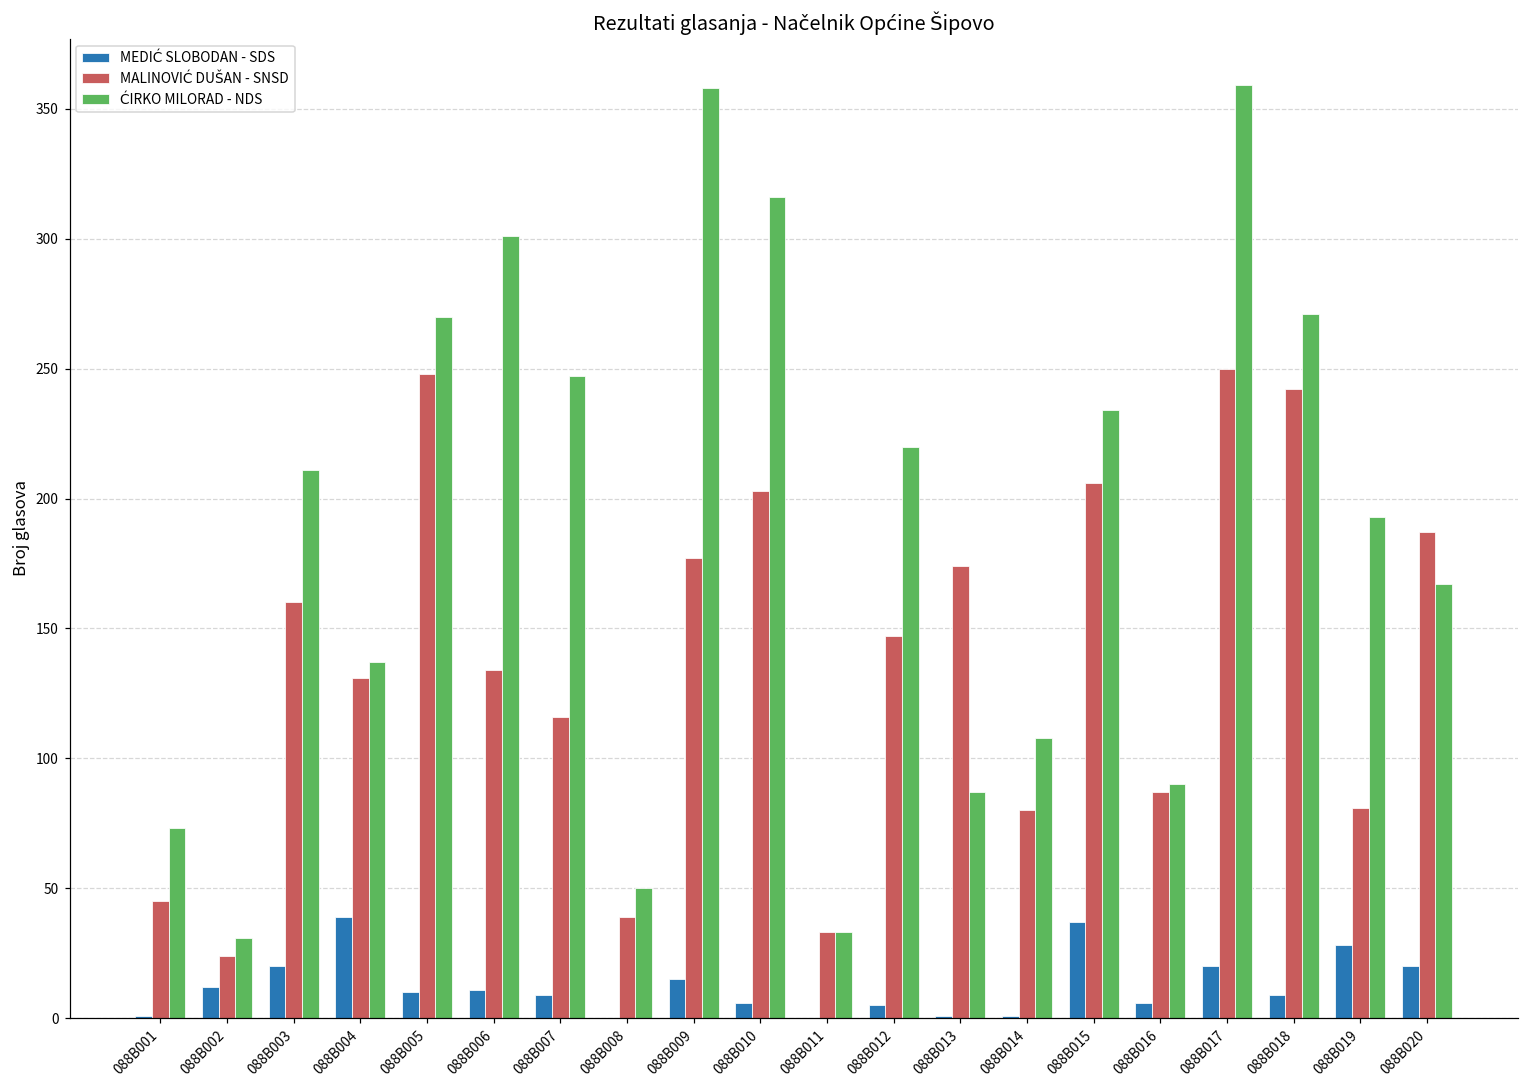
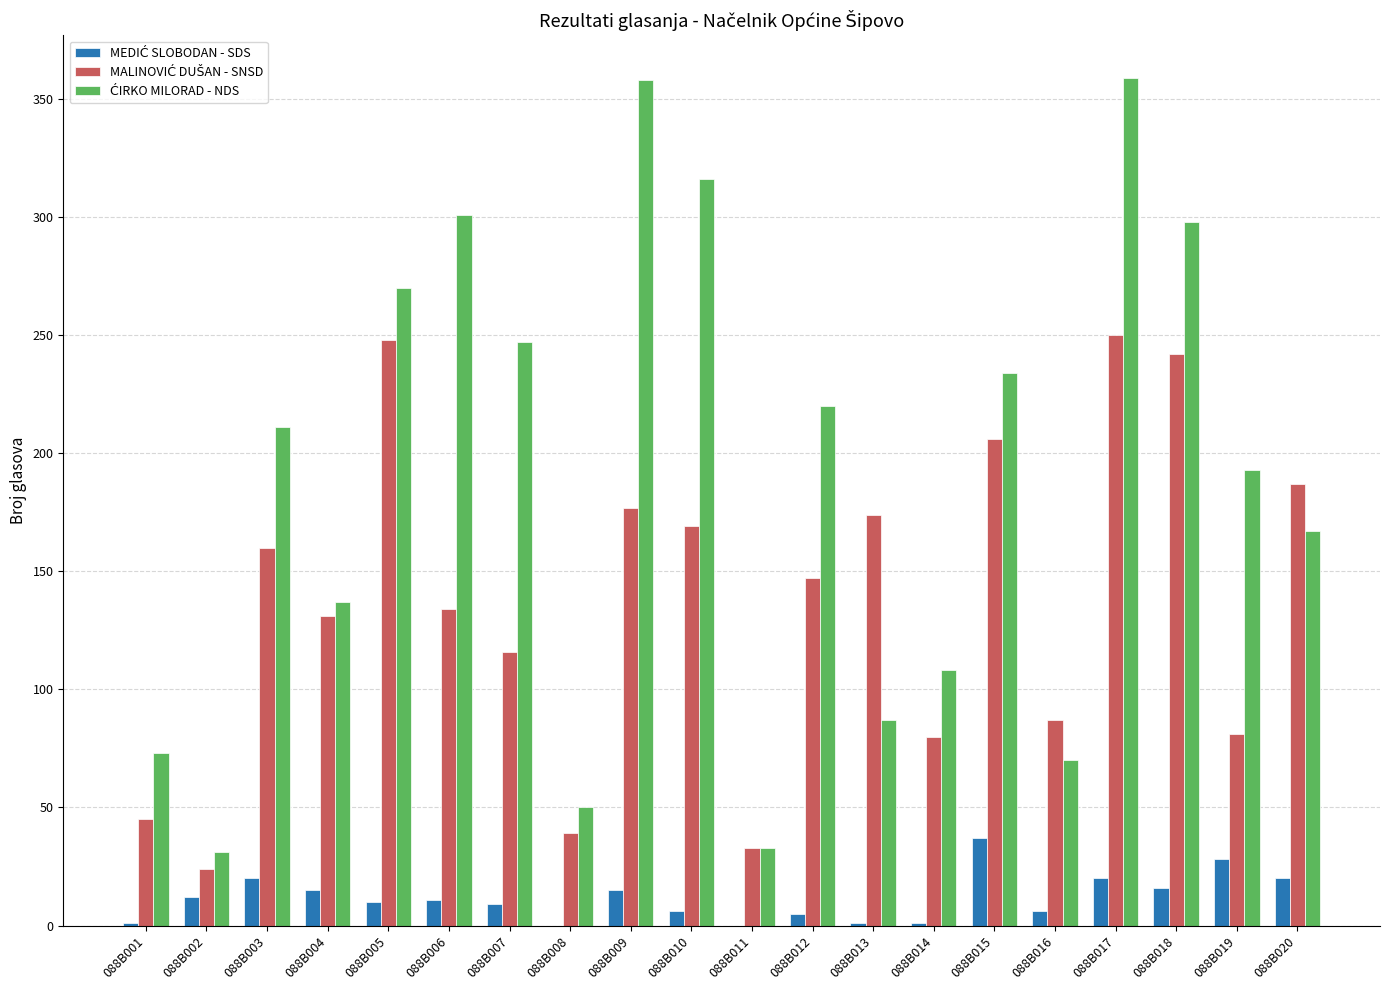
MEDIĆ SLOBODAN - SDS, 088B004: 39 -> 15
MALINOVIĆ DUŠAN - SNSD, 088B010: 203 -> 169
ĆIRKO MILORAD - NDS, 088B016: 90 -> 70
MEDIĆ SLOBODAN - SDS, 088B018: 9 -> 16
ĆIRKO MILORAD - NDS, 088B018: 271 -> 298
